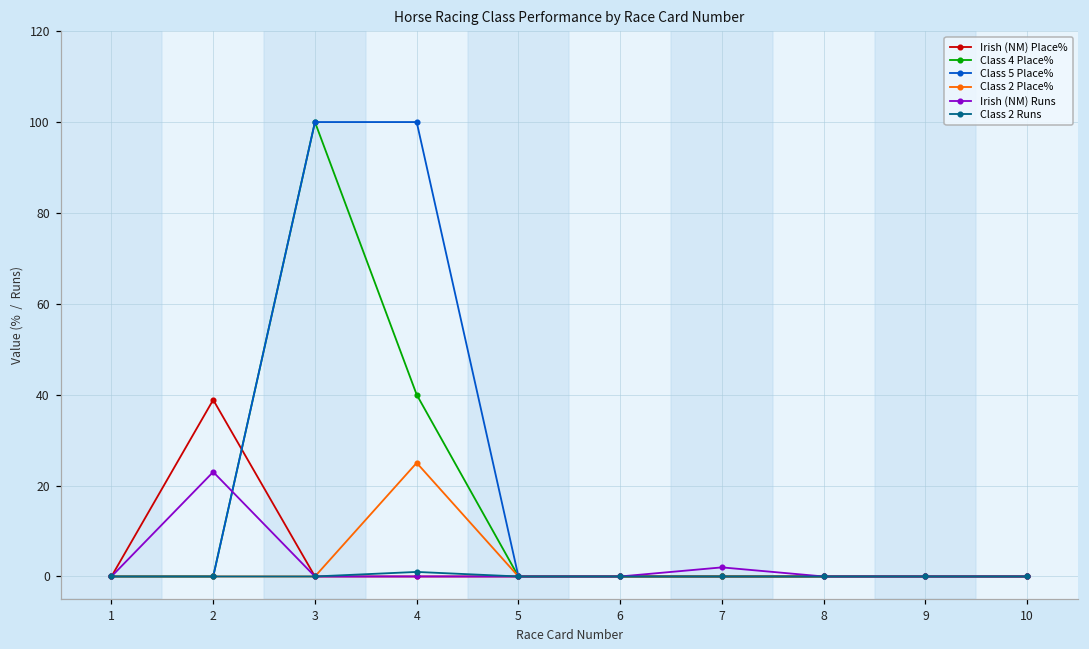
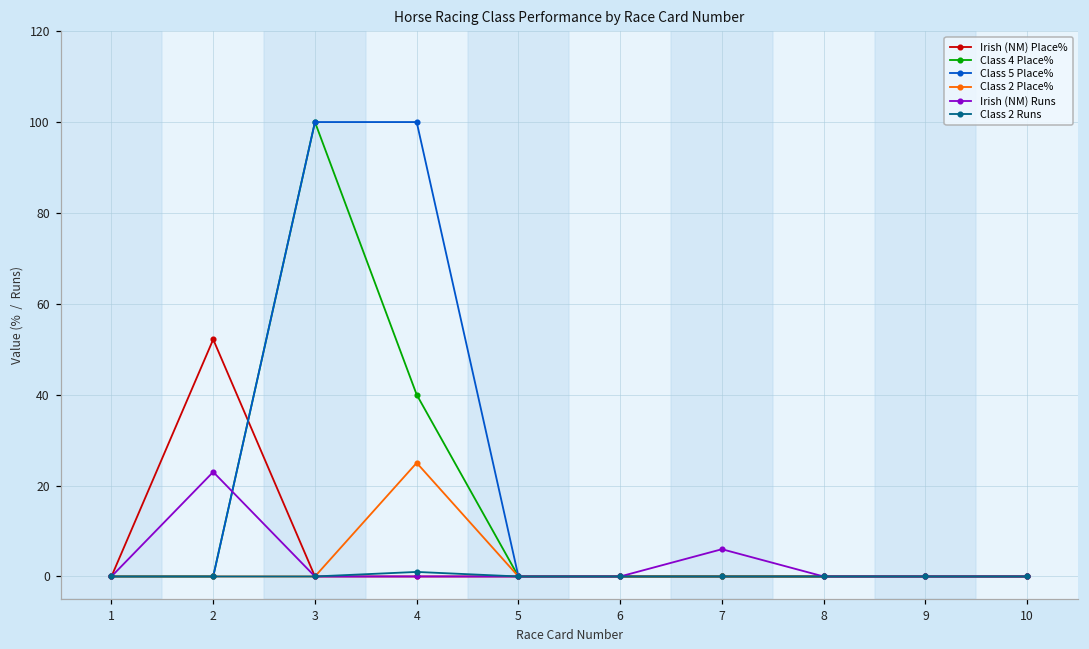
Irish (NM) Place%, 2: 39 -> 52
Irish (NM) Runs, 7: 2 -> 6
